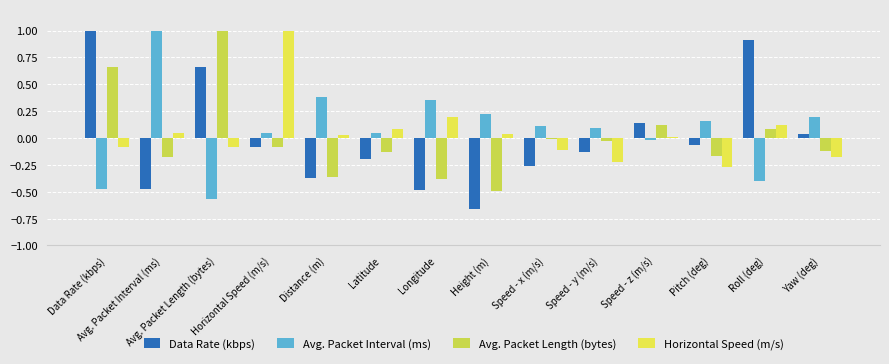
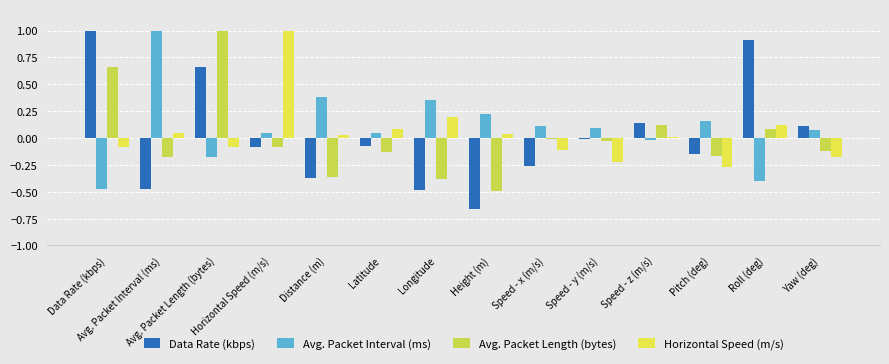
Avg. Packet Interval (ms), Avg. Packet Length (bytes): -0.57 -> -0.17
Data Rate (kbps), Latitude: -0.19 -> -0.07
Data Rate (kbps), Speed - y (m/s): -0.13 -> -0.01
Data Rate (kbps), Pitch (deg): -0.07 -> -0.15
Data Rate (kbps), Yaw (deg): 0.04 -> 0.12
Avg. Packet Interval (ms), Yaw (deg): 0.20 -> 0.07
